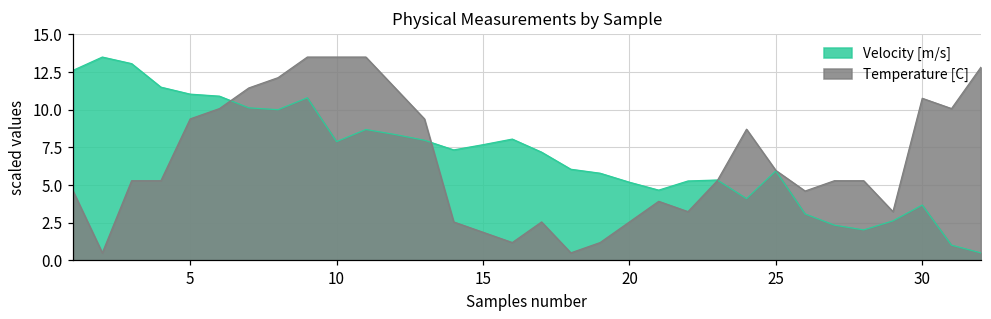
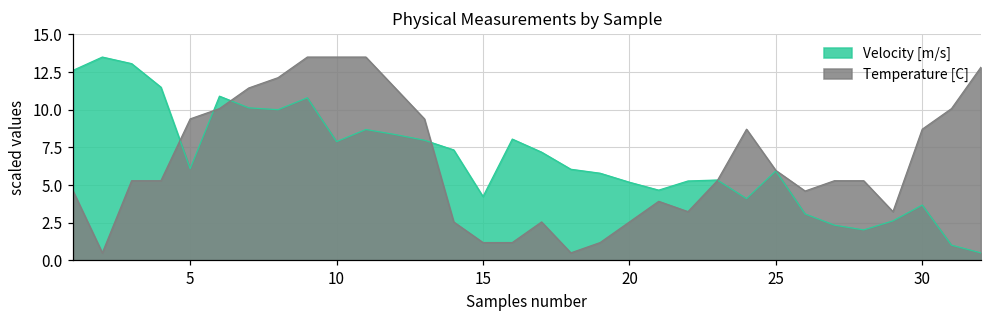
Velocity [m/s], 5: 11.0 -> 6.1
Velocity [m/s], 15: 7.7 -> 4.2
Temperature [C], 15: 1.9 -> 1.2
Temperature [C], 30: 10.8 -> 8.7
